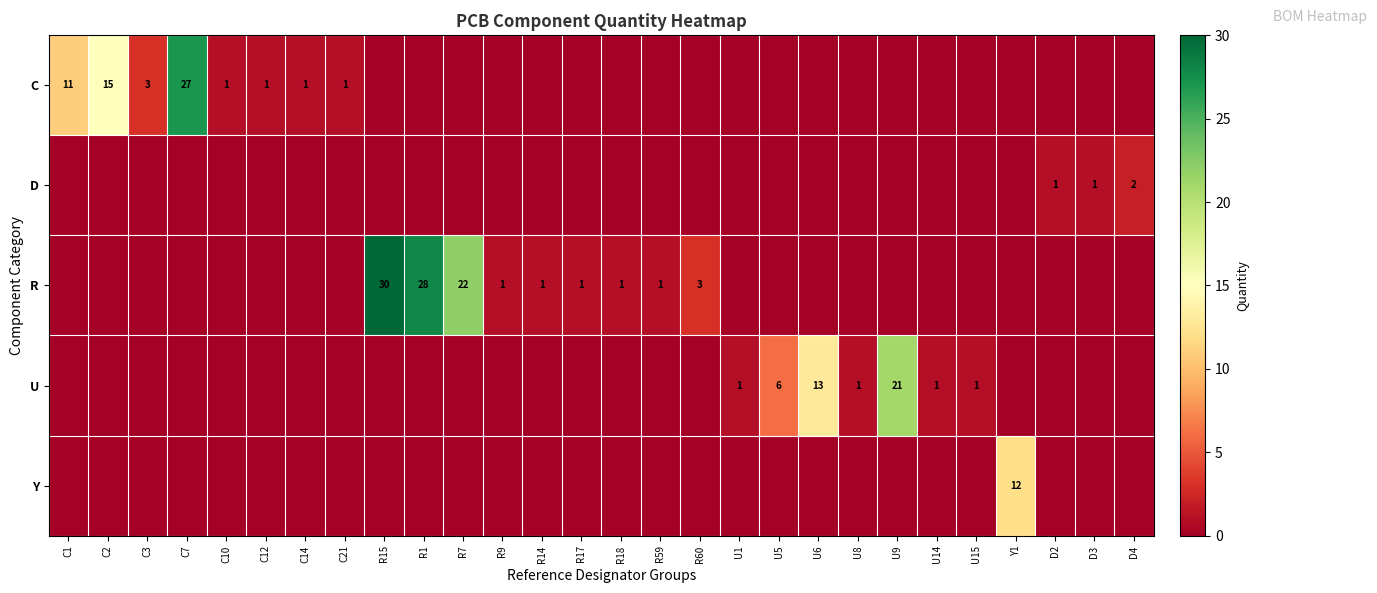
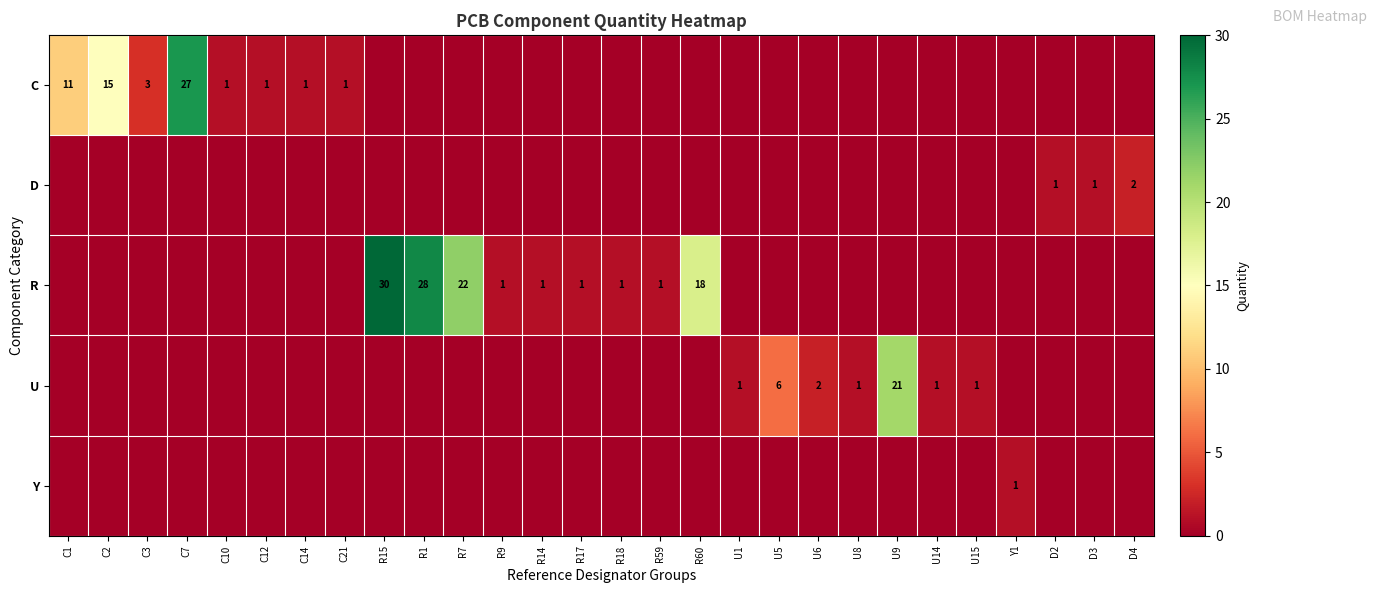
R, R60: 3 -> 18
U, U6: 13 -> 2
Y, Y1: 12 -> 1
